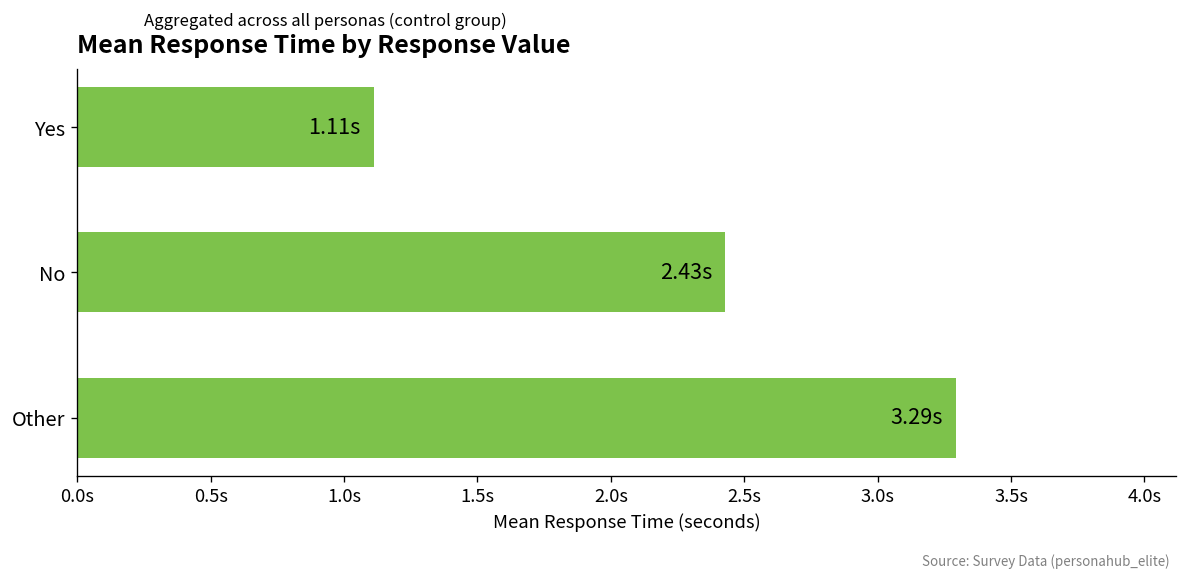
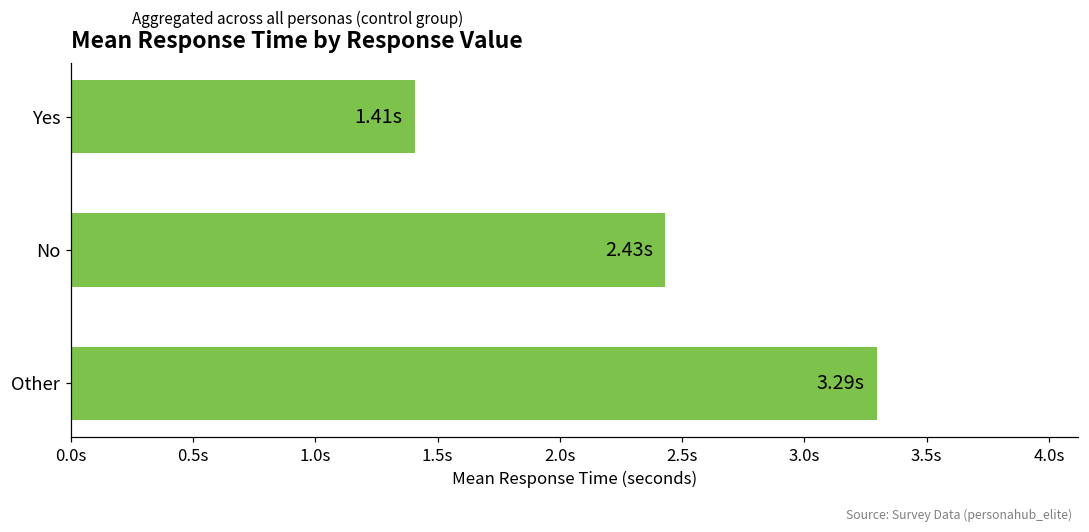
Yes: 1.11s -> 1.41s
